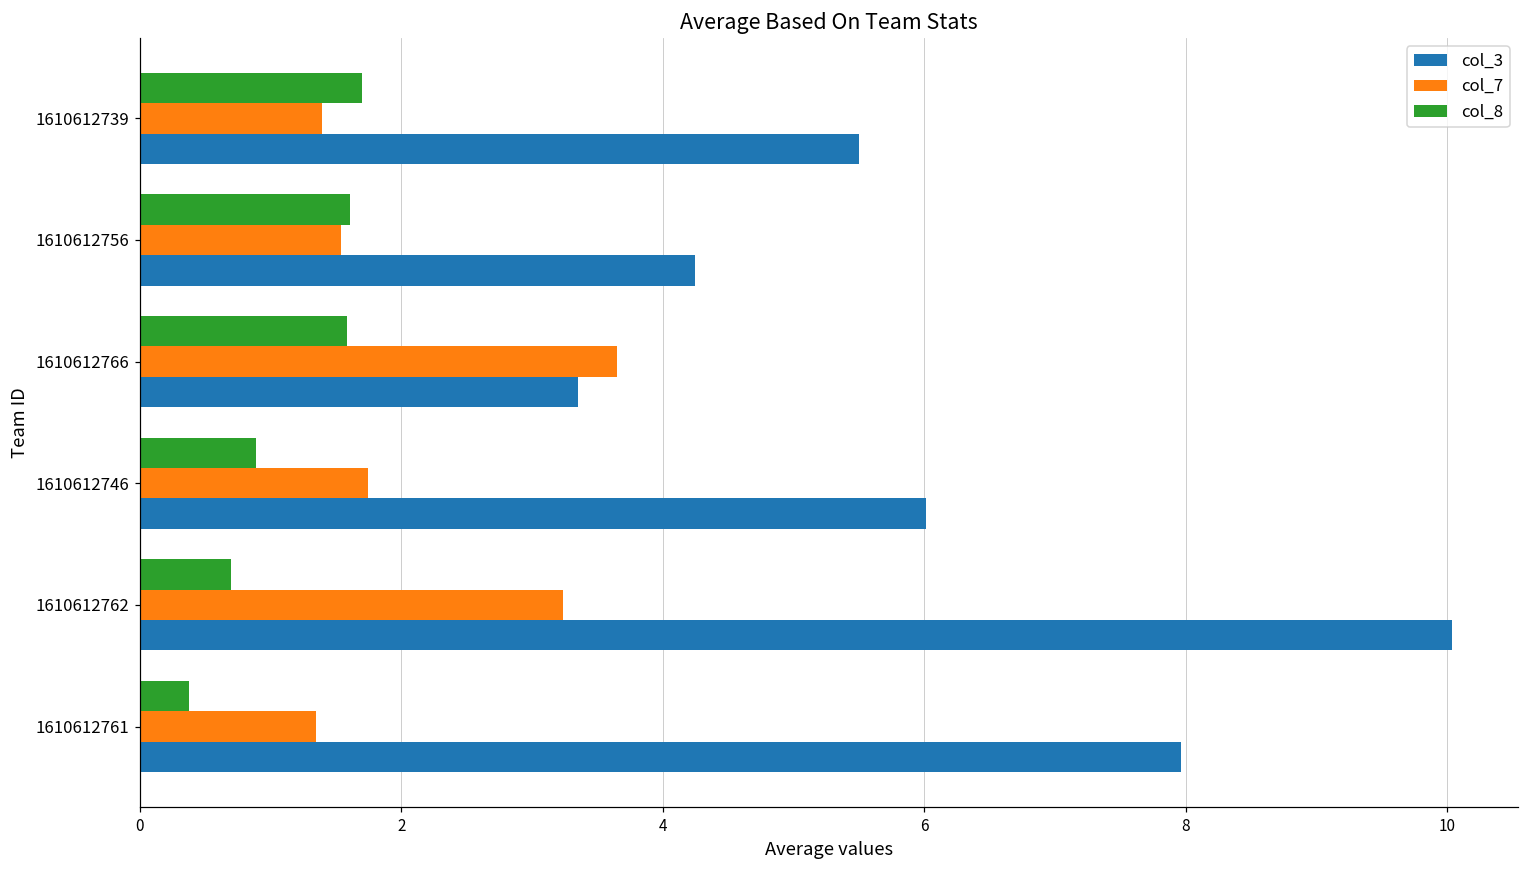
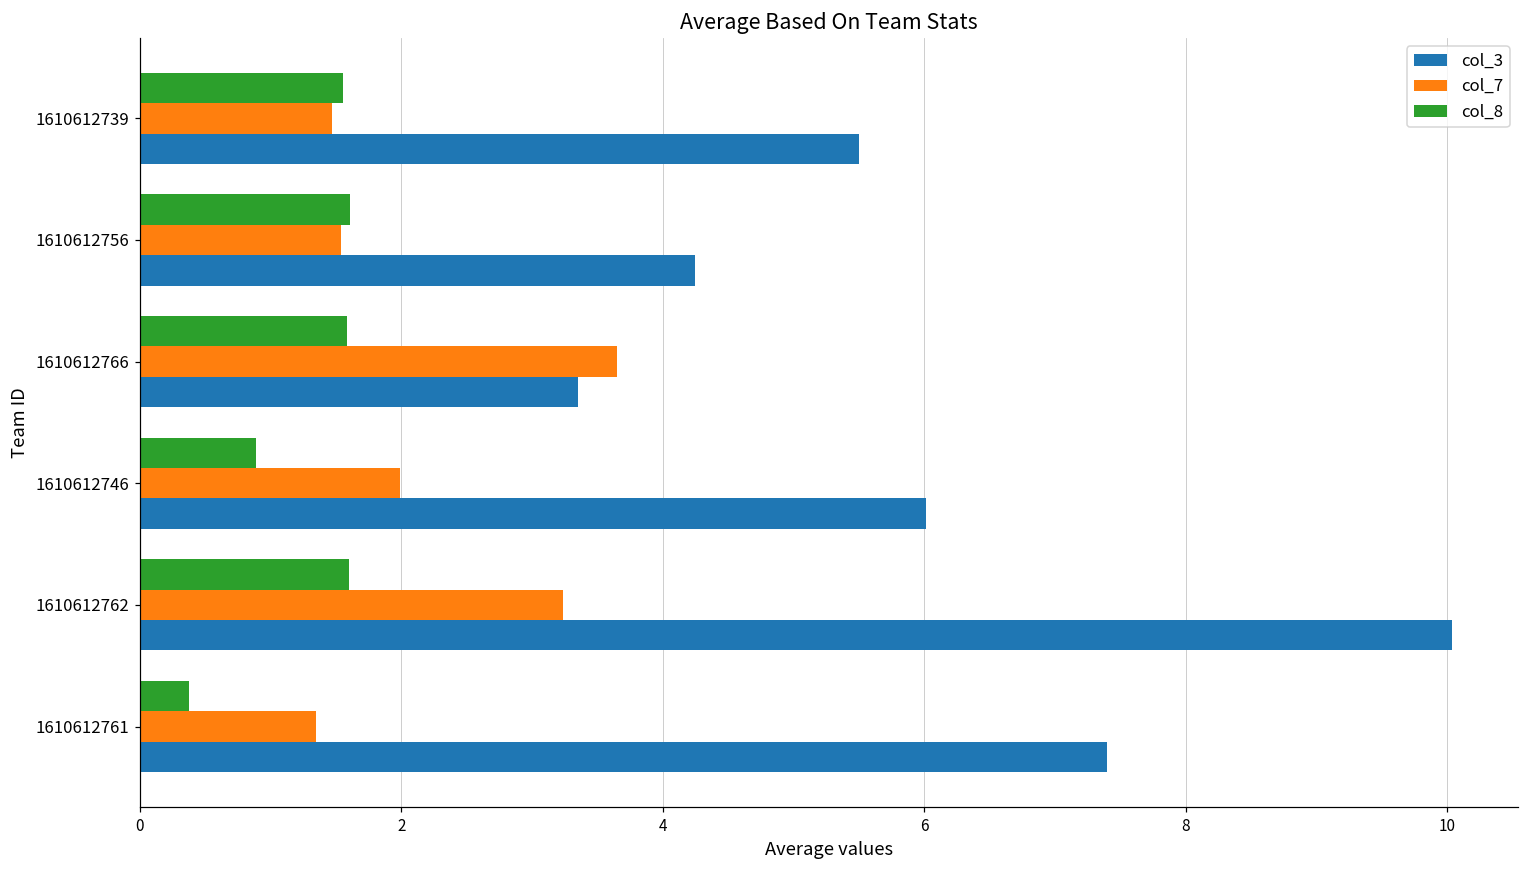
col_8, 1610612739: 1.70 -> 1.55
col_7, 1610612739: 1.39 -> 1.47
col_7, 1610612746: 1.74 -> 1.99
col_8, 1610612762: 0.7 -> 1.6
col_3, 1610612761: 7.96 -> 7.40
